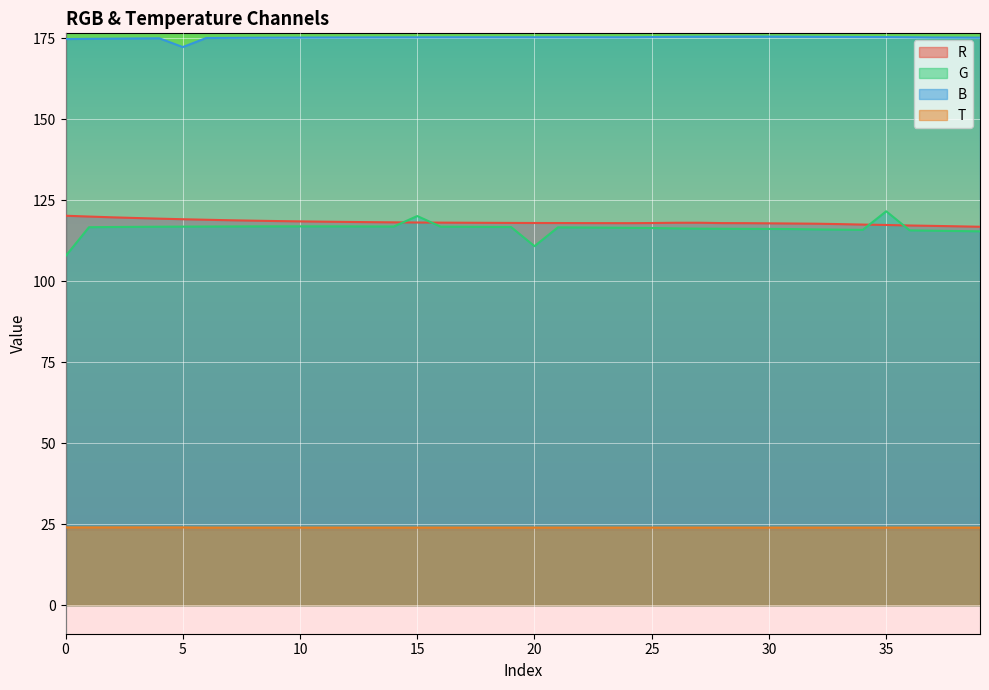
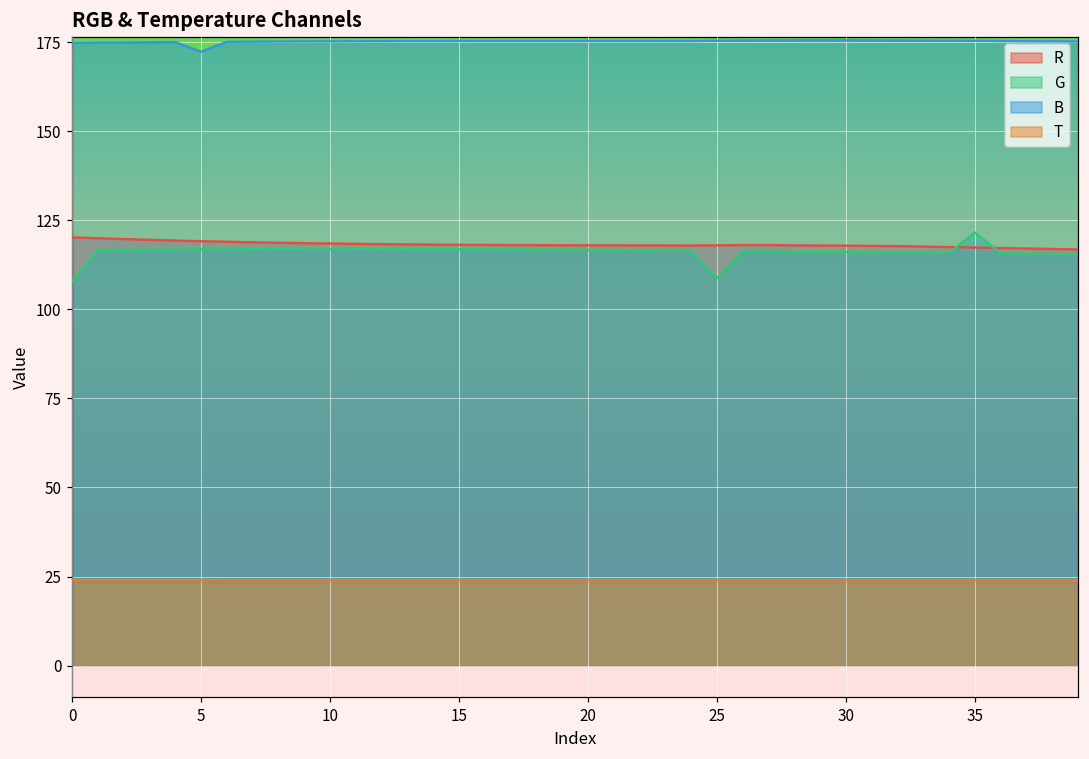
G, 15: 120 -> 117
G, 20: 111 -> 117
G, 25: 116 -> 109
